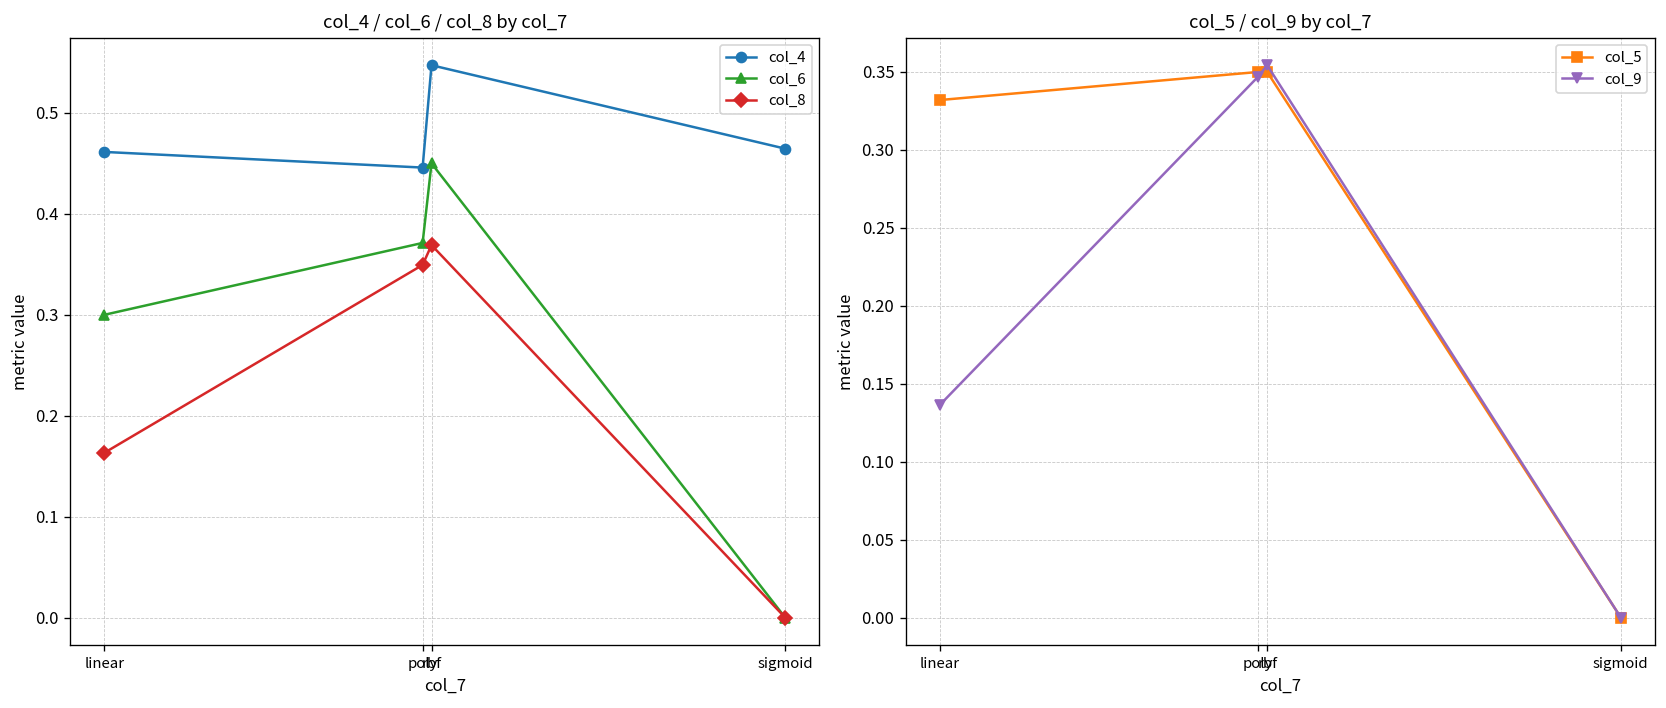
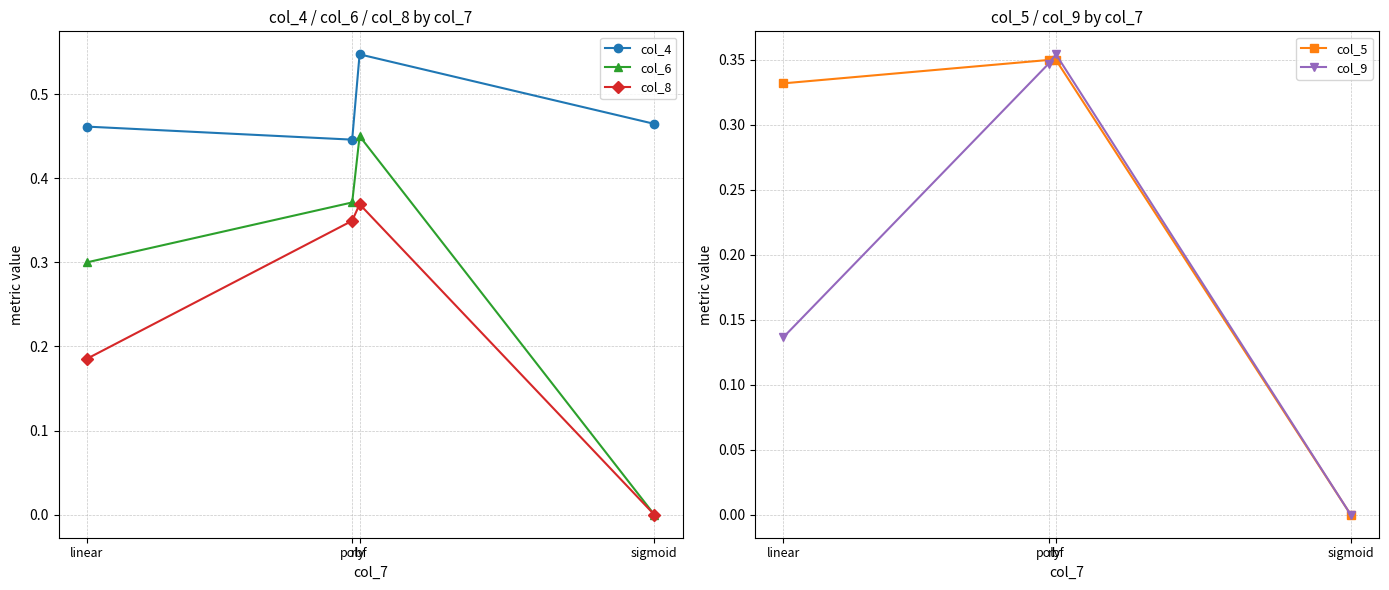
col_4 / col_6 / col_8 by col_7, col_8, linear: 0.16 -> 0.19
